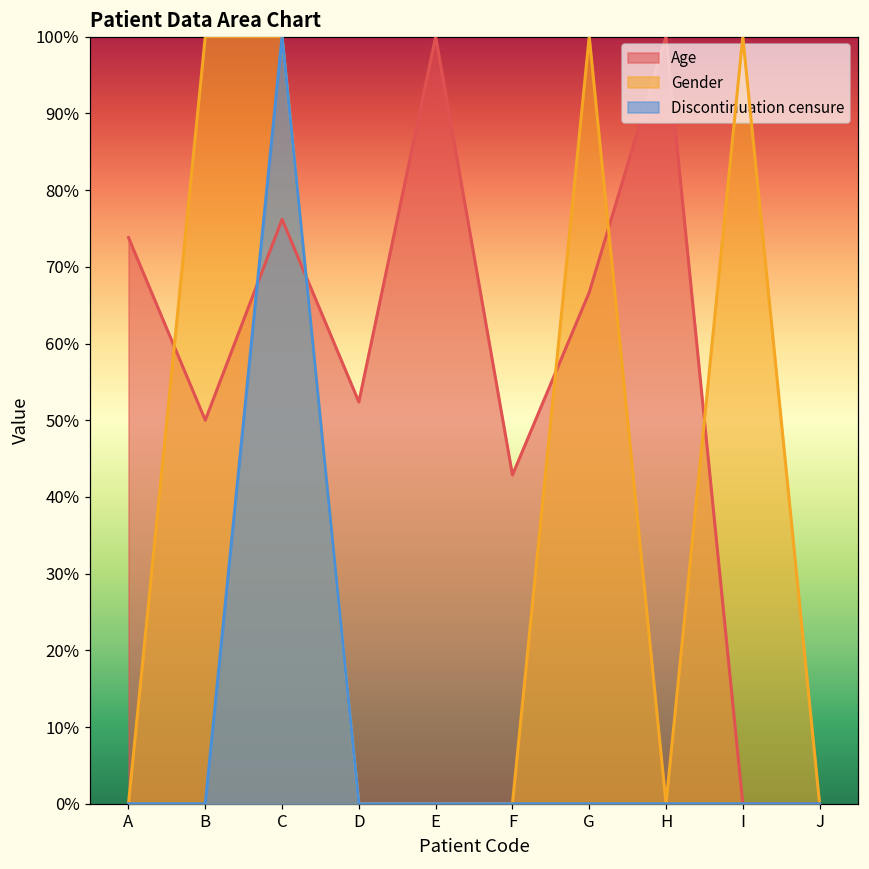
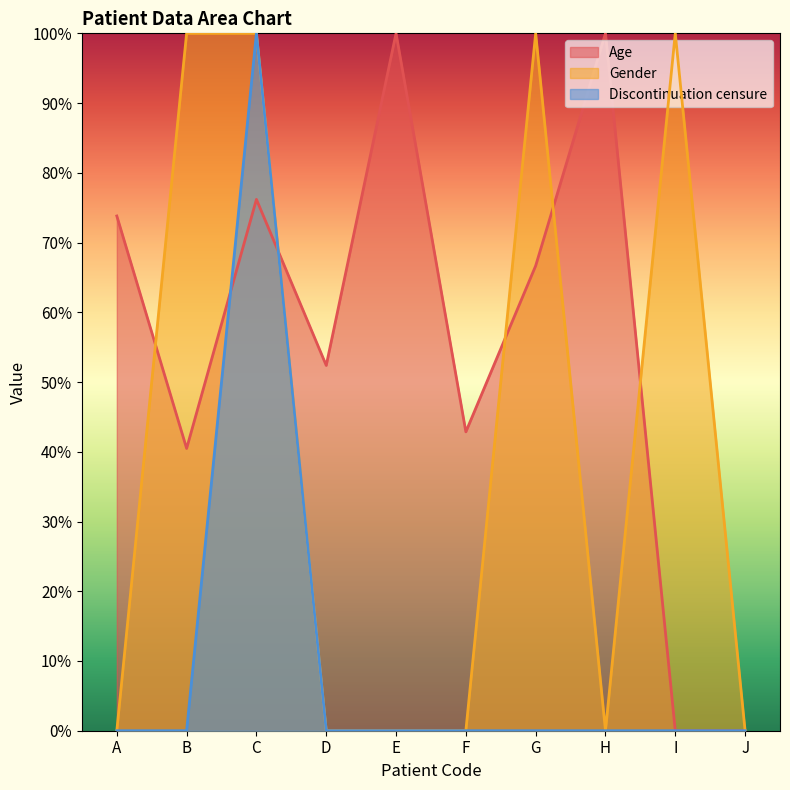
Age, B: 50% -> 40%
